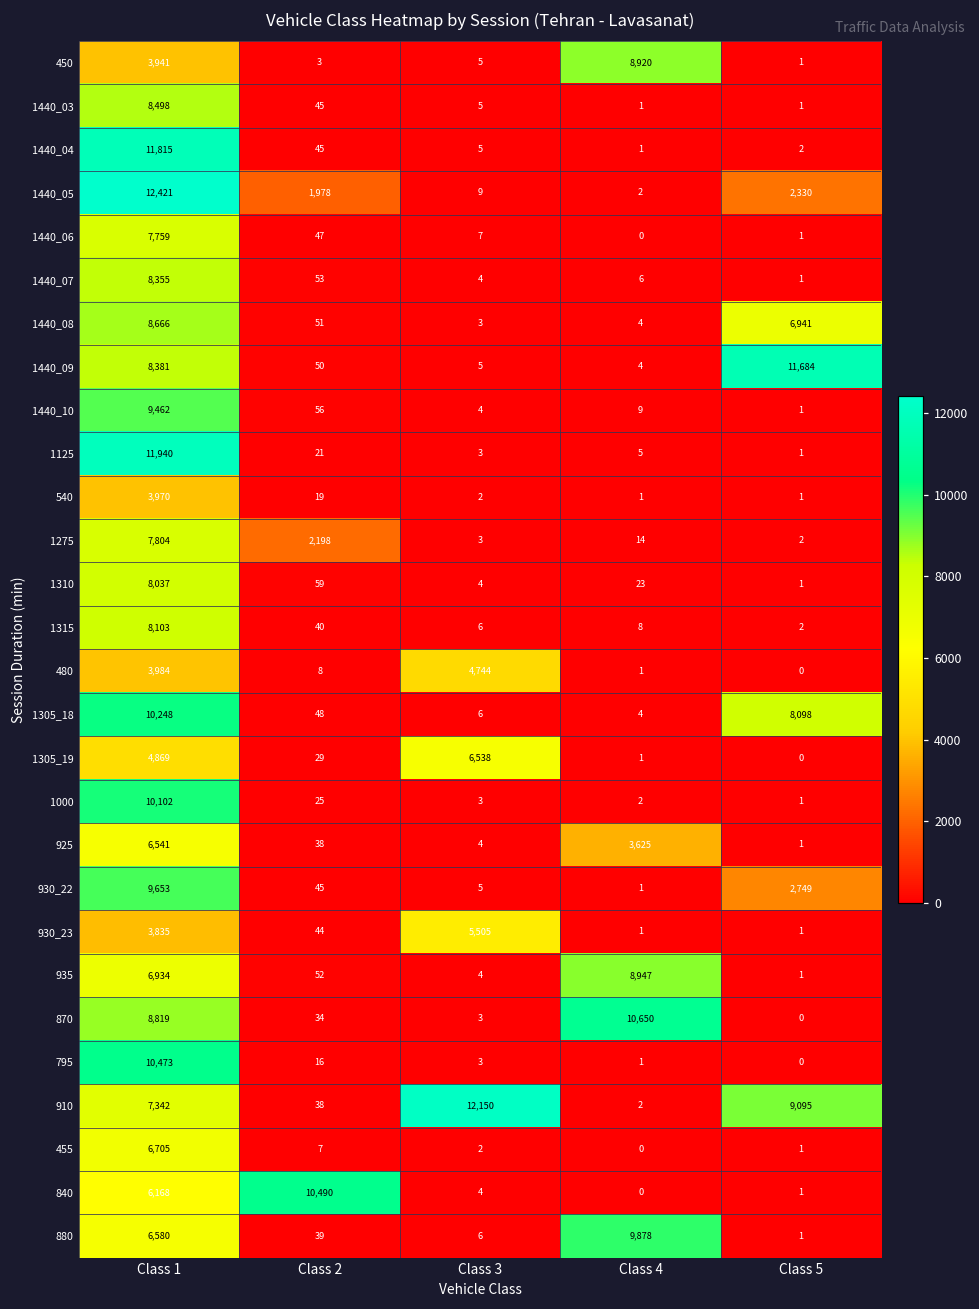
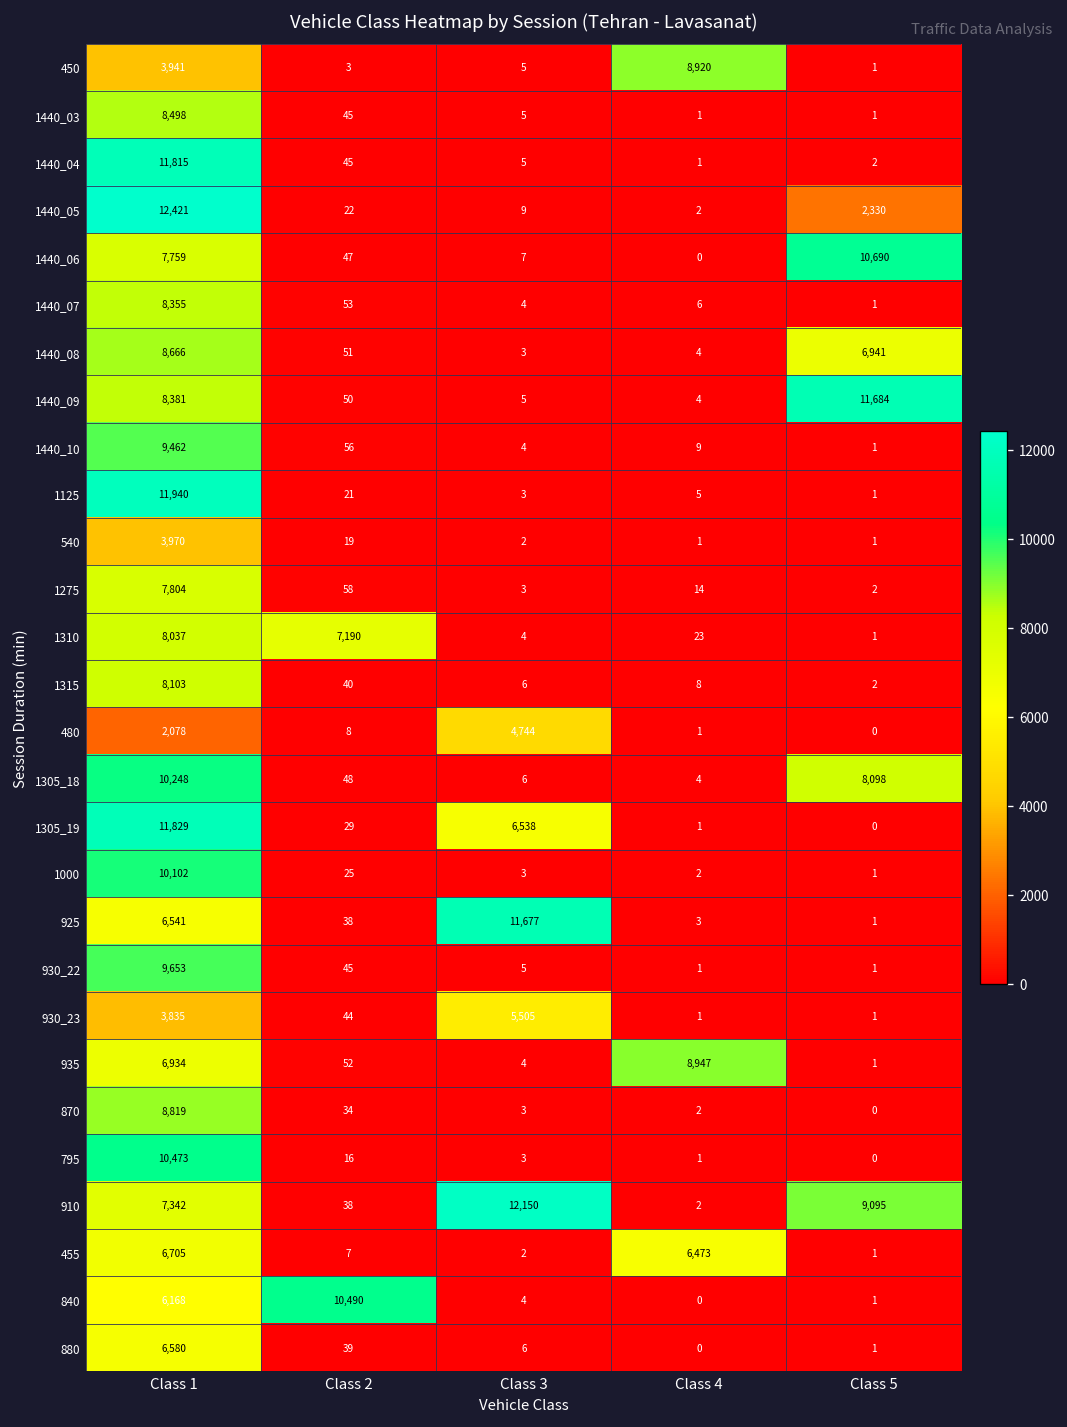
1440_05, Class 2: 1,978 -> 22
1440_06, Class 5: 1 -> 10,690
1275, Class 2: 2,198 -> 58
1310, Class 2: 59 -> 7,190
480, Class 1: 3,984 -> 2,078
1305_19, Class 1: 4,869 -> 11,829
925, Class 3: 4 -> 11,677
925, Class 4: 3,625 -> 3
930_22, Class 5: 2,749 -> 1
870, Class 4: 10,650 -> 2
455, Class 4: 0 -> 6,473
880, Class 4: 9,878 -> 0
